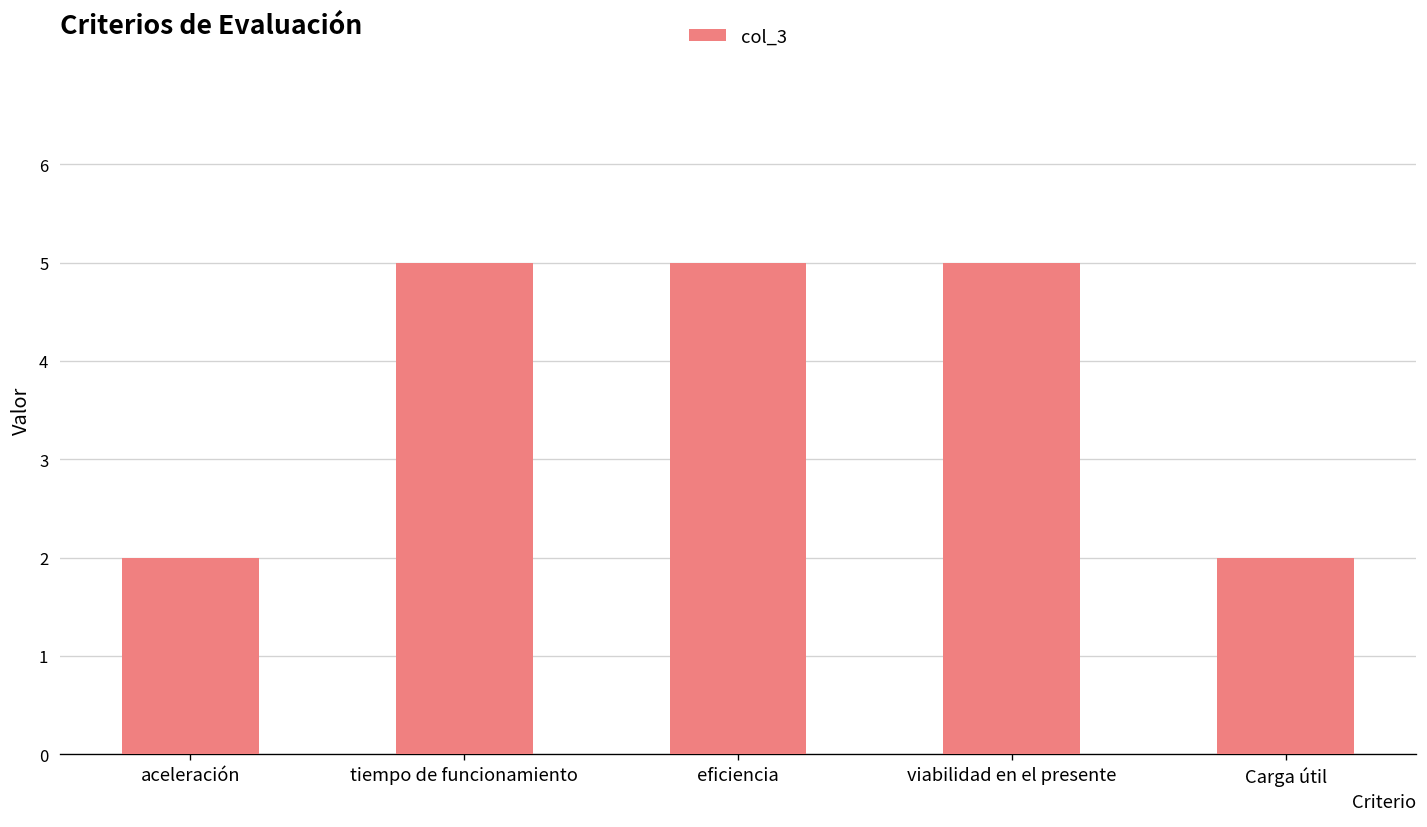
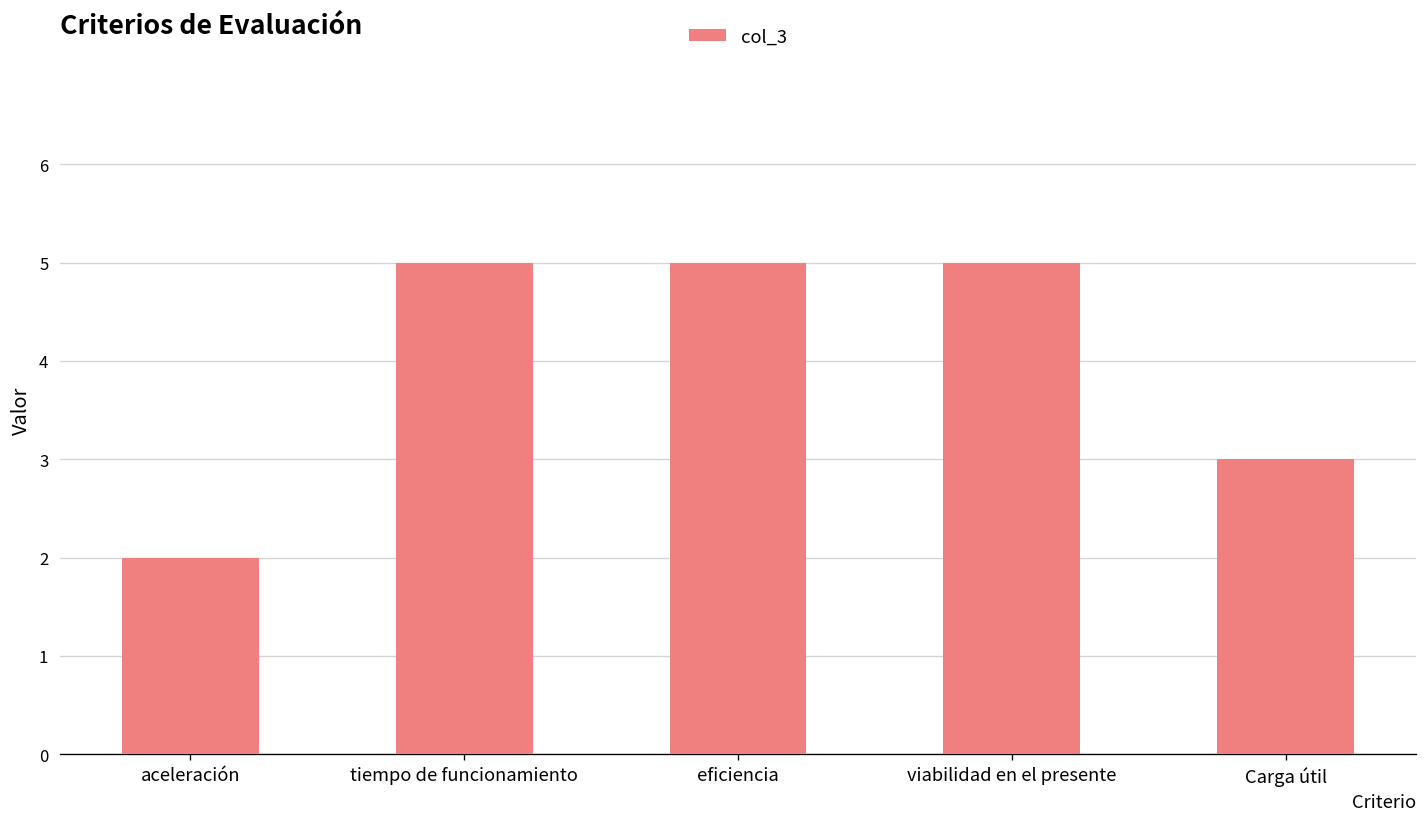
Carga útil: 2 -> 3
